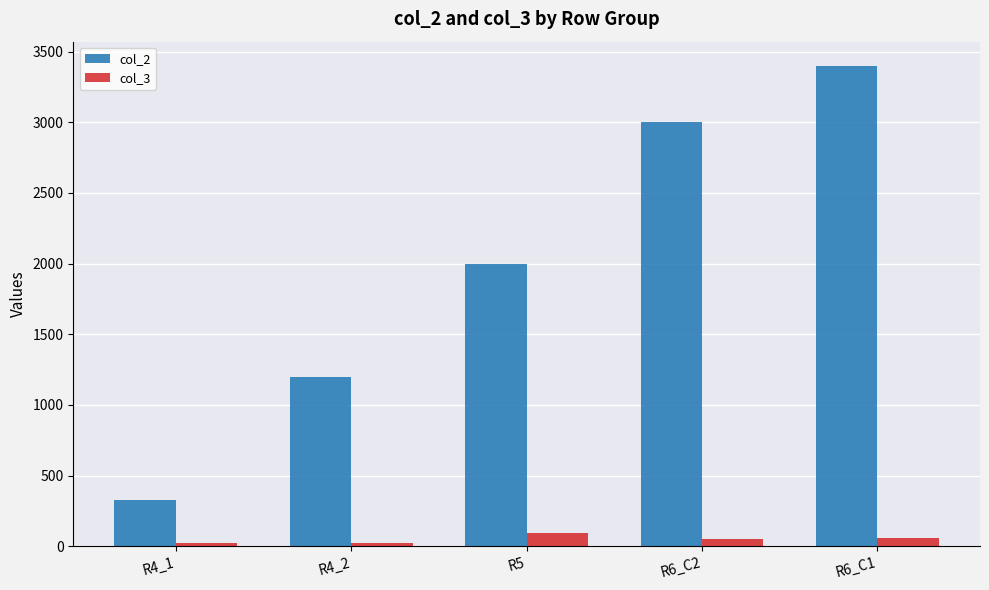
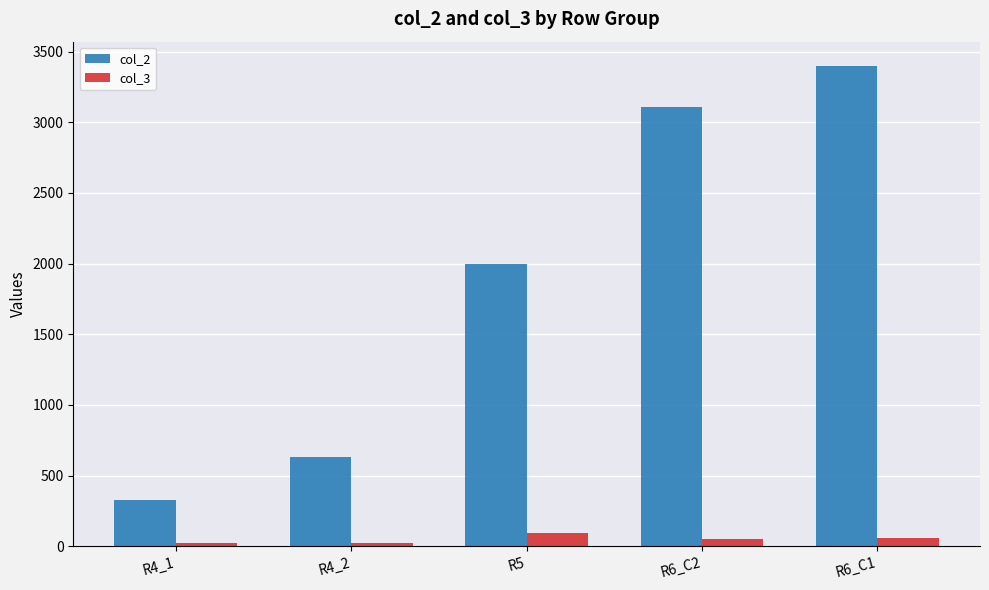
col_2, R4_2: 1200 -> 630
col_2, R6_C2: 3000 -> 3110
